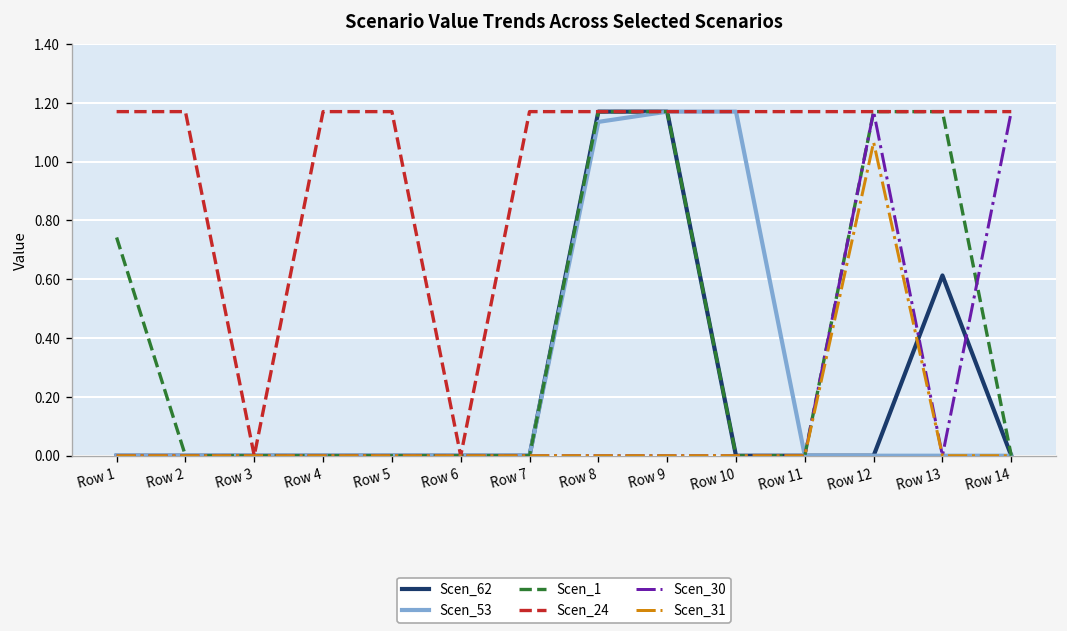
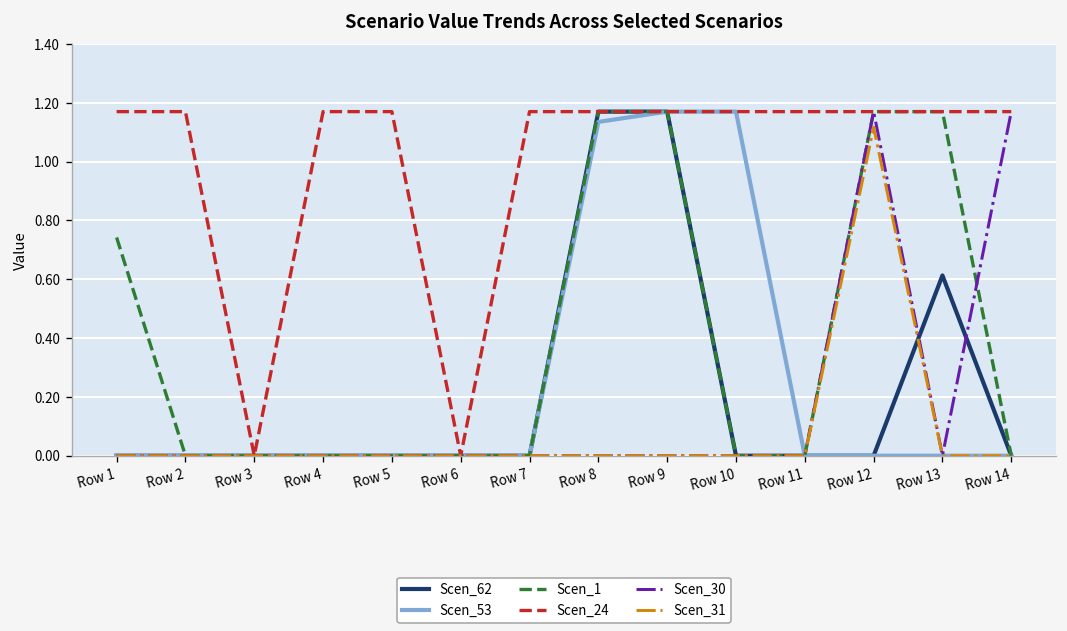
Scen_31, Row 12: 1.07 -> 1.12
